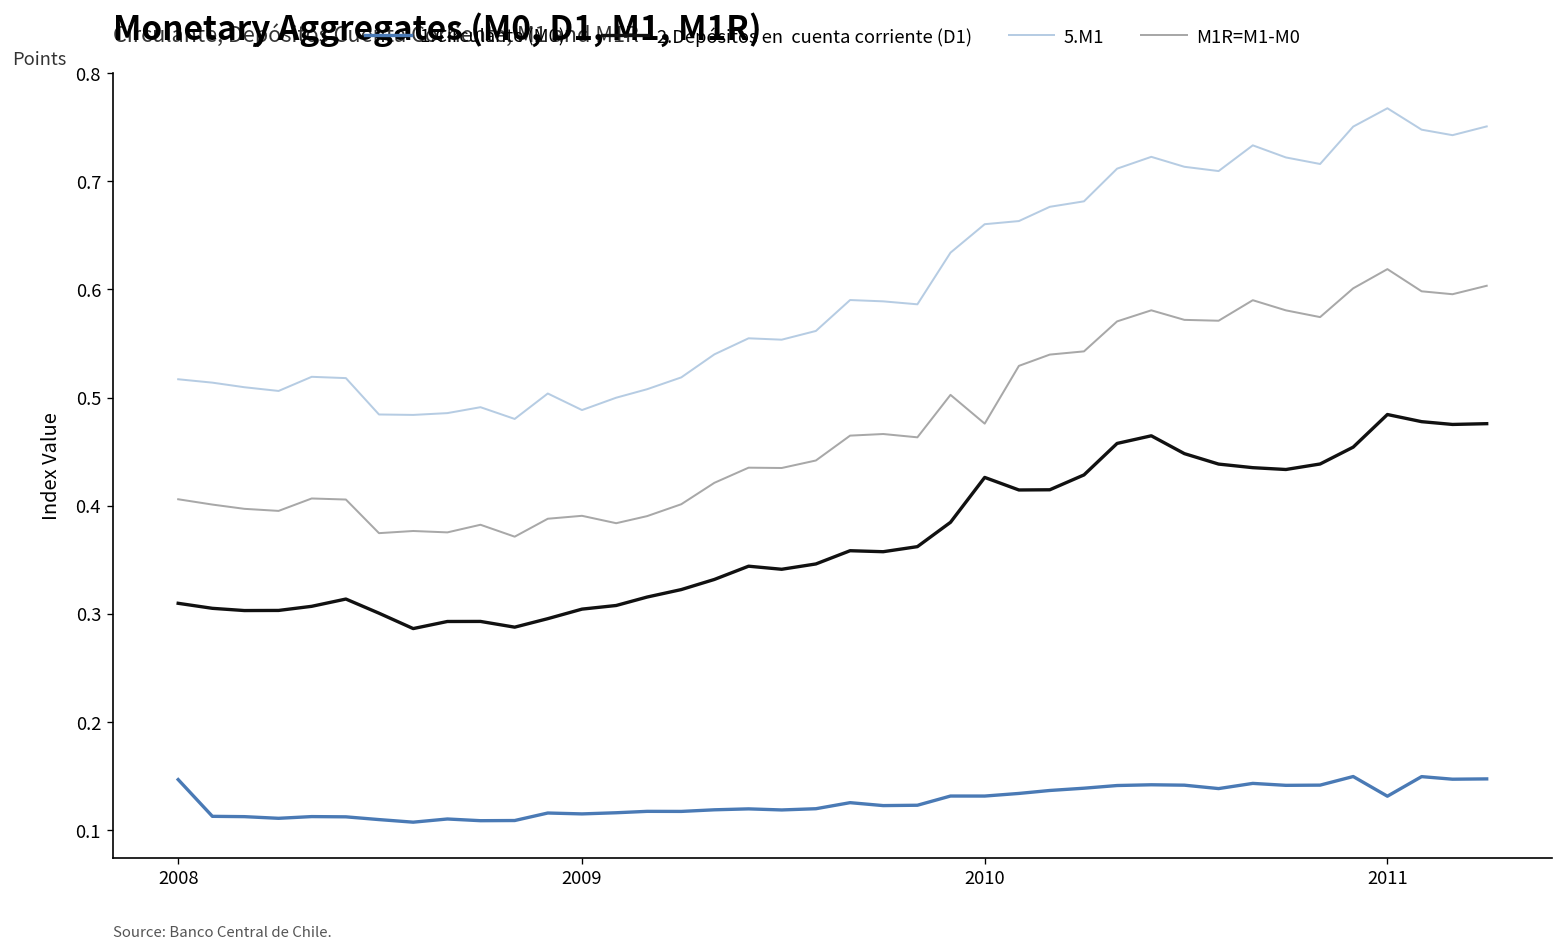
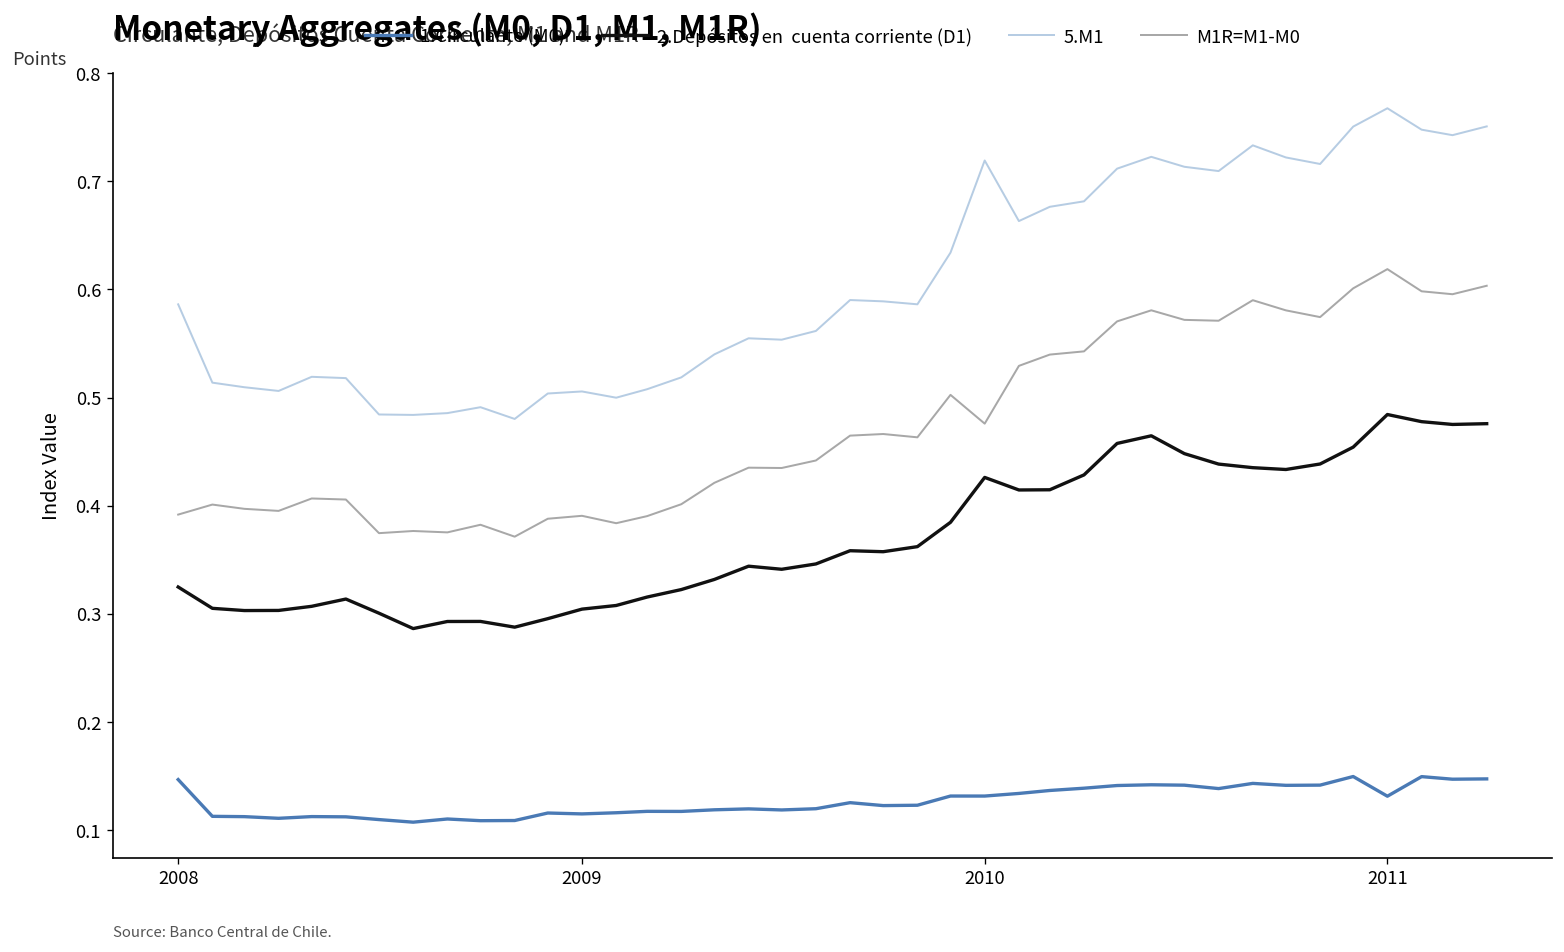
2.Depósitos en cuenta corriente (D1), 2008: 0.31 -> 0.32
5.M1, 2008: 0.52 -> 0.59
M1R=M1-M0, 2008: 0.41 -> 0.39
5.M1, 2009: 0.49 -> 0.51
5.M1, 2010: 0.66 -> 0.72
